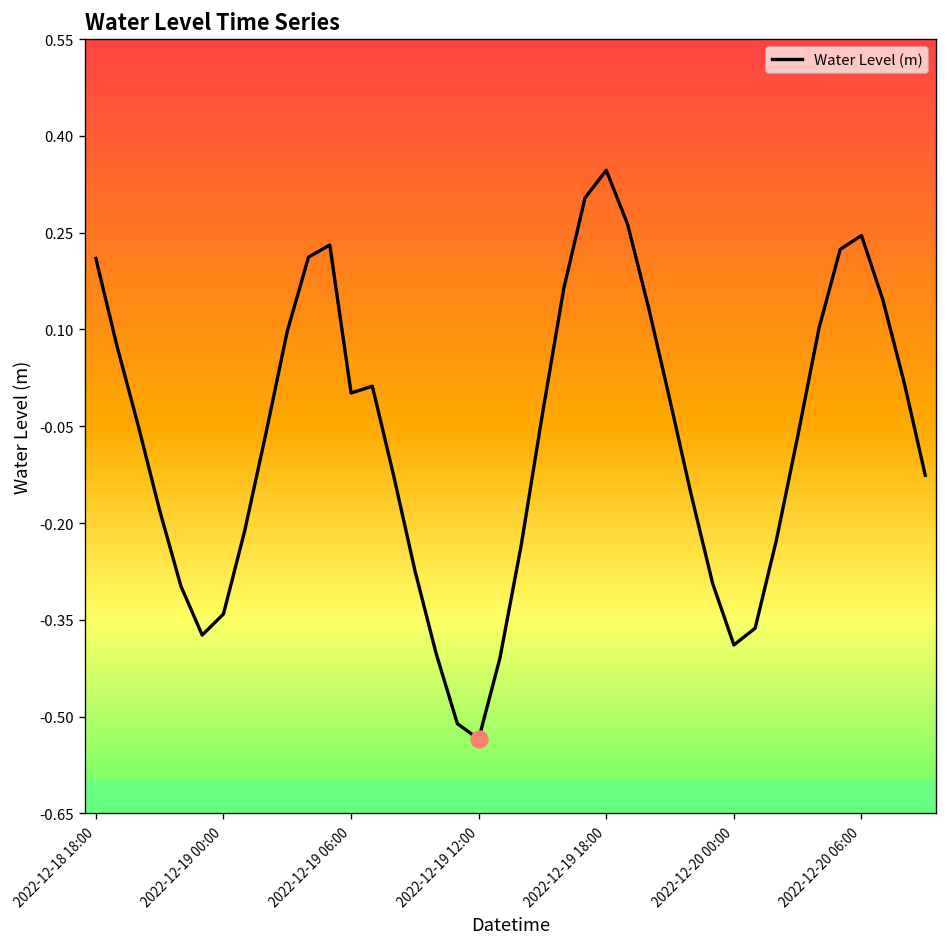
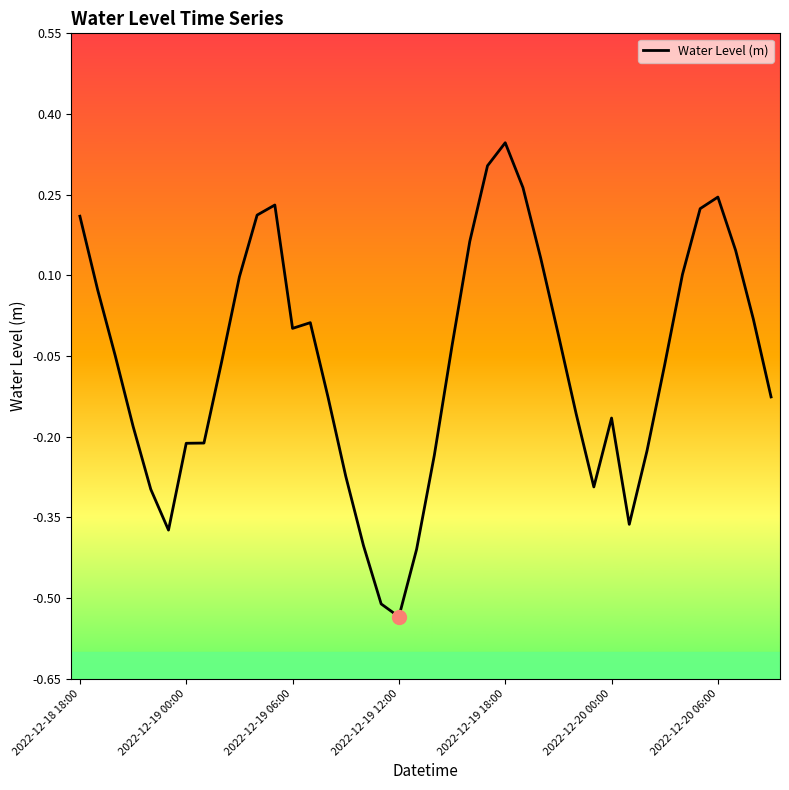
Water Level (m), 2022-12-19 00:00: -0.34 -> -0.21
Water Level (m), 2022-12-20 00:00: -0.39 -> -0.17
